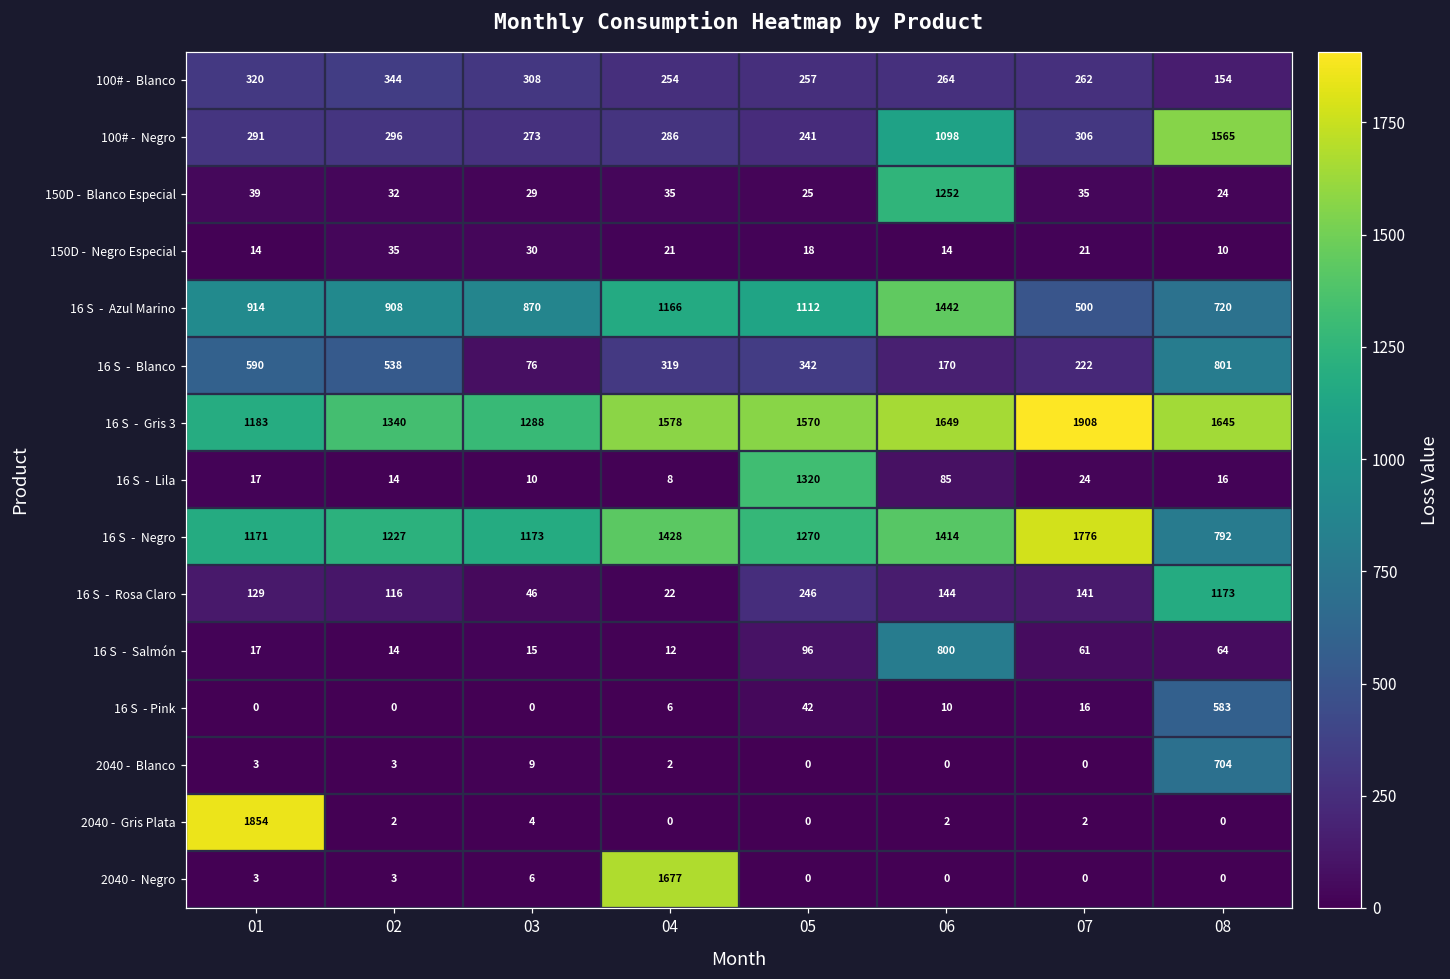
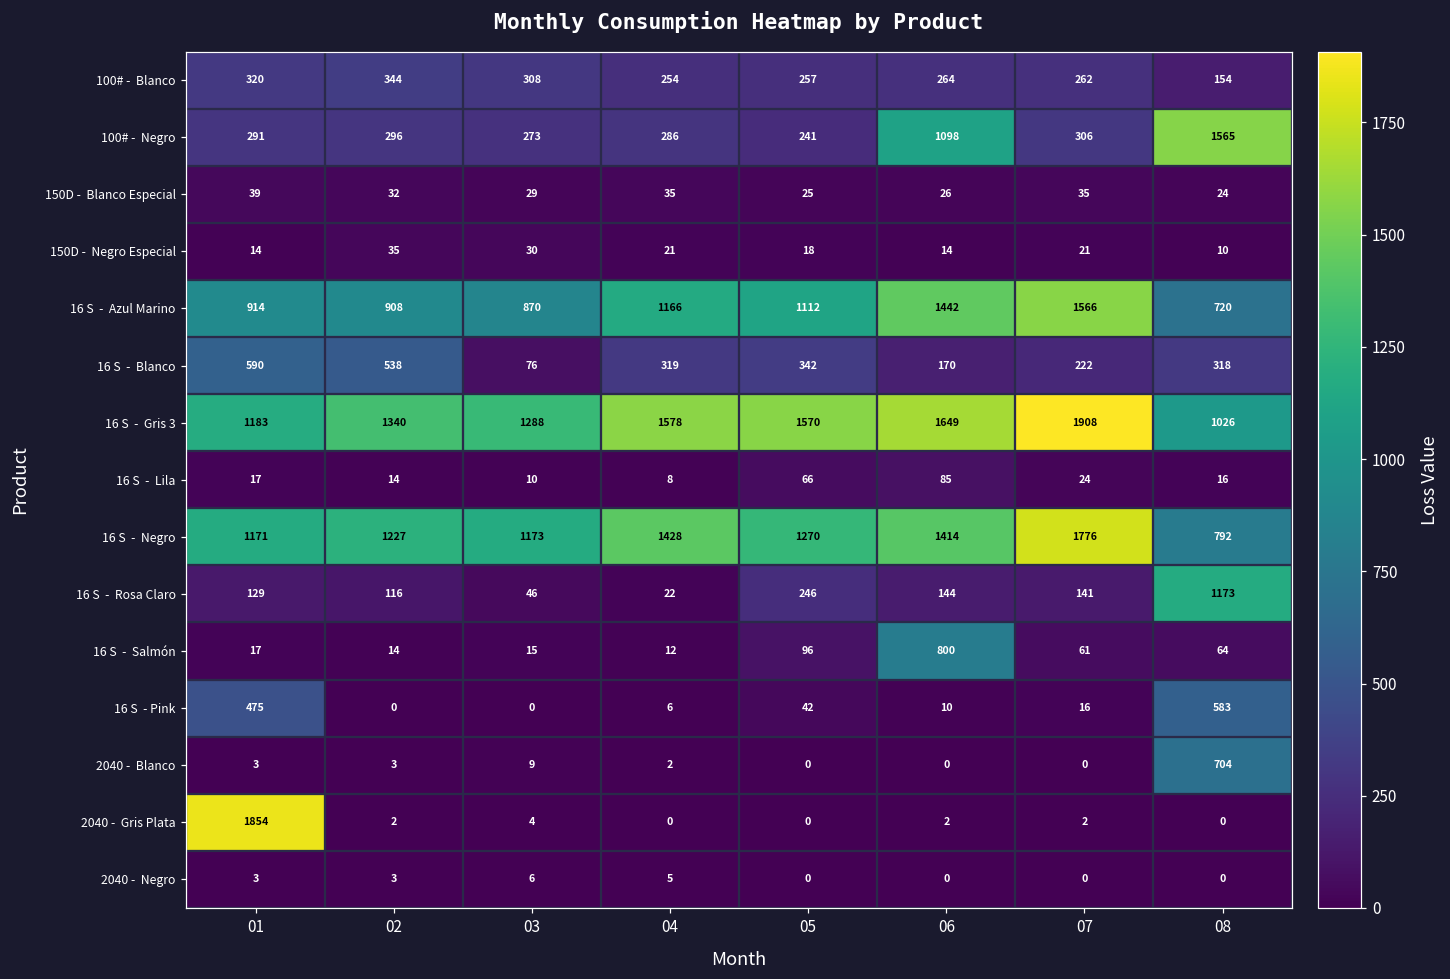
150D - Blanco Especial, 06: 1252 -> 26
16 S - Azul Marino, 07: 500 -> 1566
16 S - Blanco, 08: 801 -> 318
16 S - Gris 3, 08: 1645 -> 1026
16 S - Lila, 05: 1320 -> 66
16 S - Pink, 01: 0 -> 475
2040 - Negro, 04: 1677 -> 5
